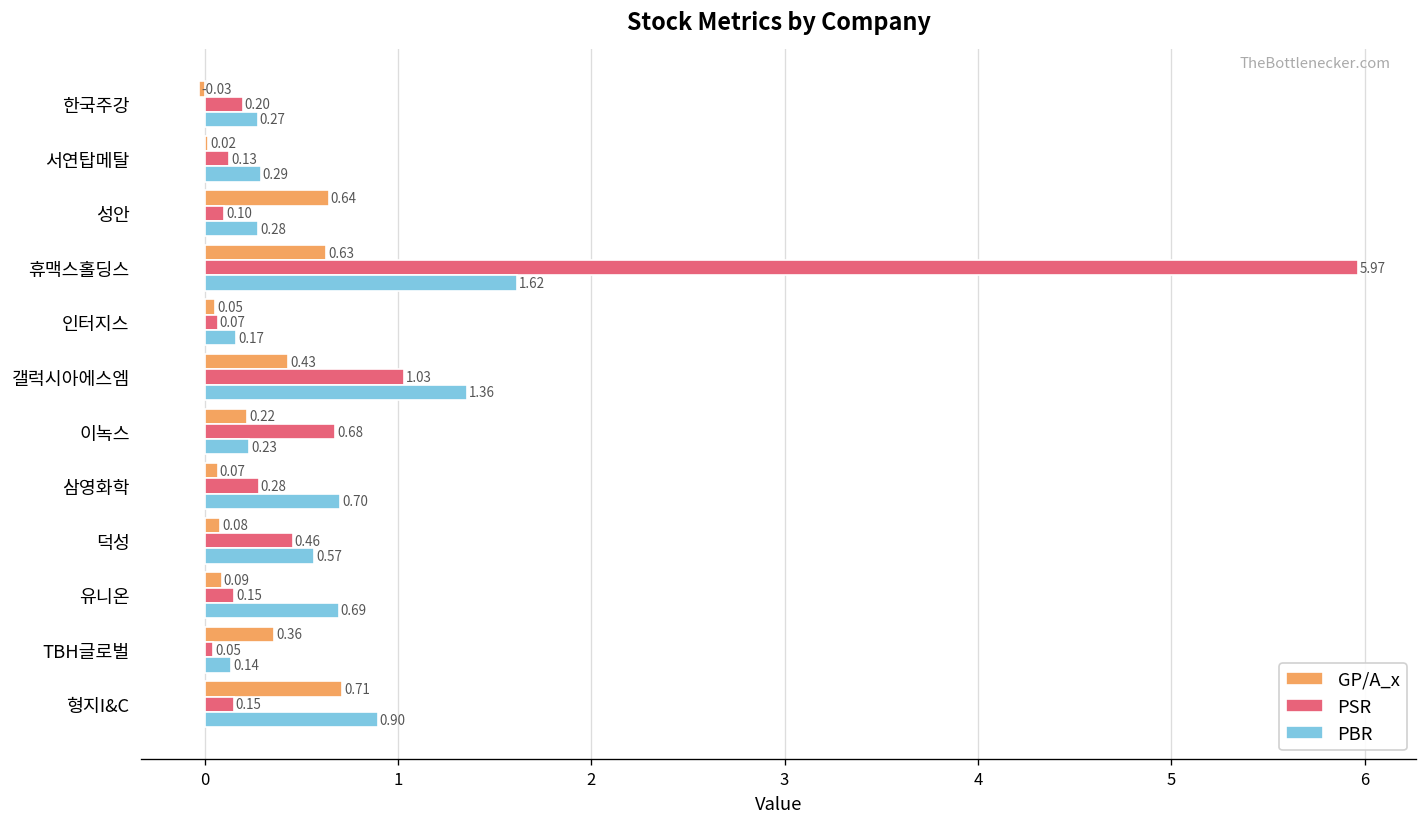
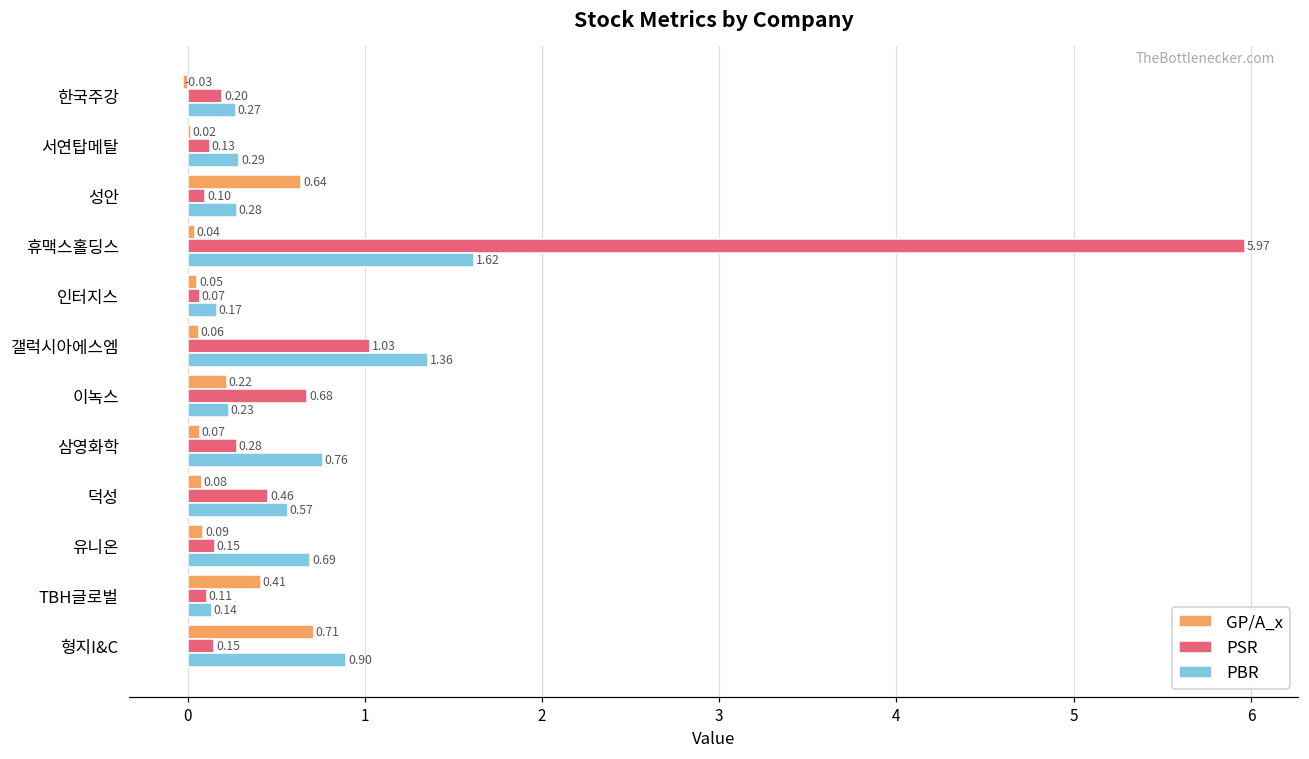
GP/A_x, 휴맥스홀딩스: 0.63 -> 0.04
GP/A_x, 갤럭시아에스엠: 0.43 -> 0.06
PBR, 삼영화학: 0.70 -> 0.76
GP/A_x, TBH글로벌: 0.36 -> 0.41
PSR, TBH글로벌: 0.05 -> 0.11
